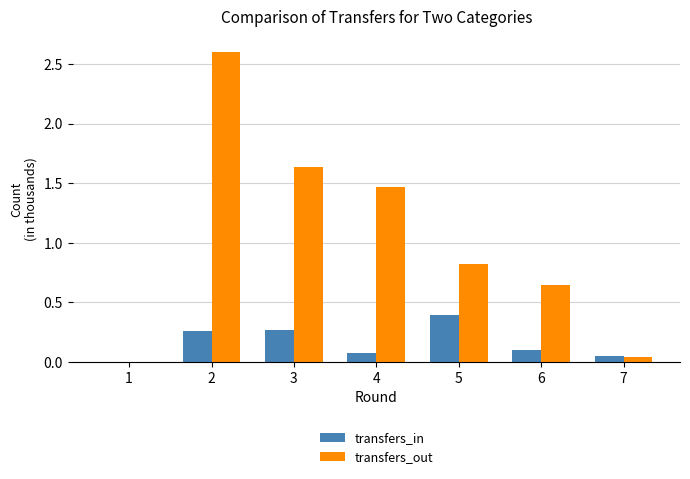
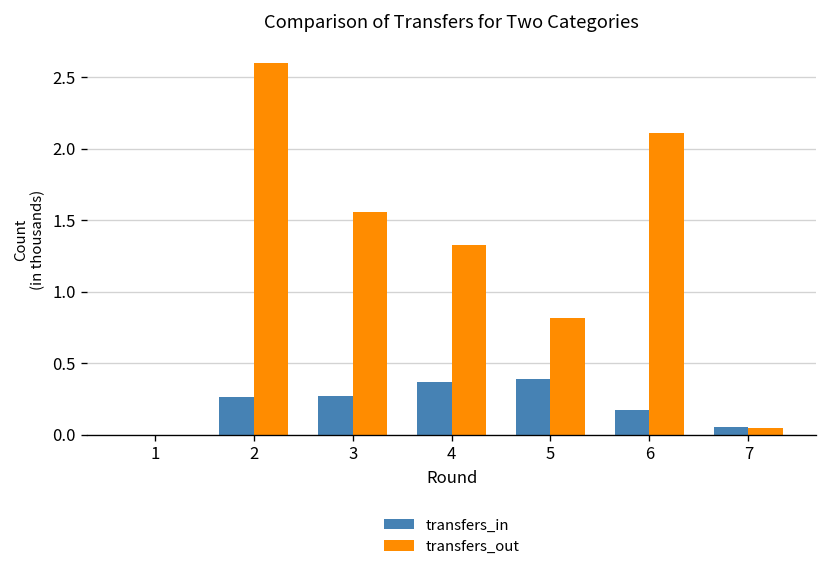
transfers_out, 3: 1.64 -> 1.56
transfers_in, 4: 0.07 -> 0.37
transfers_out, 4: 1.47 -> 1.33
transfers_in, 6: 0.10 -> 0.18
transfers_out, 6: 0.64 -> 2.11
